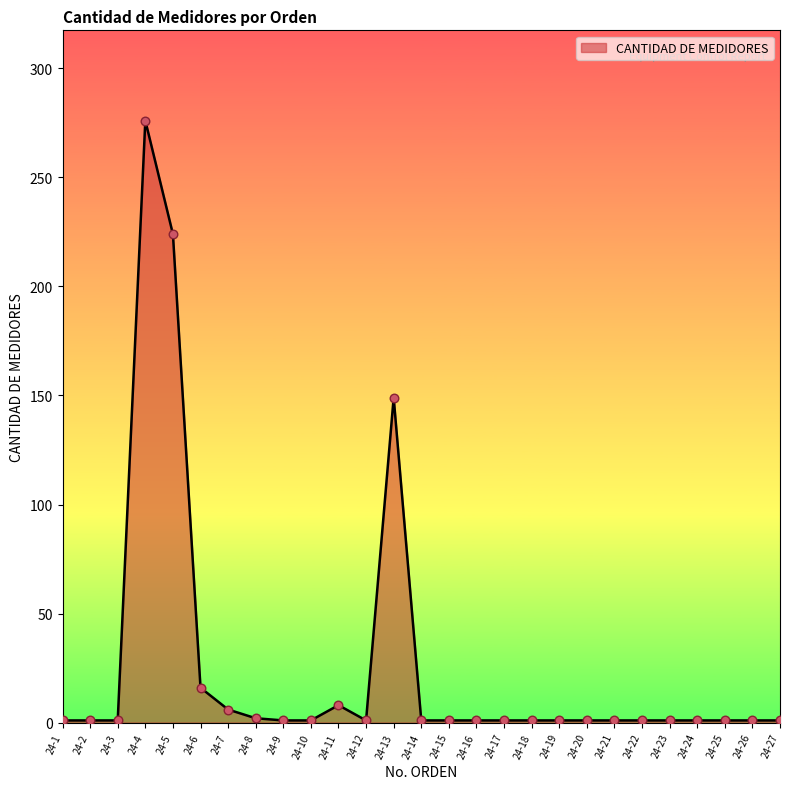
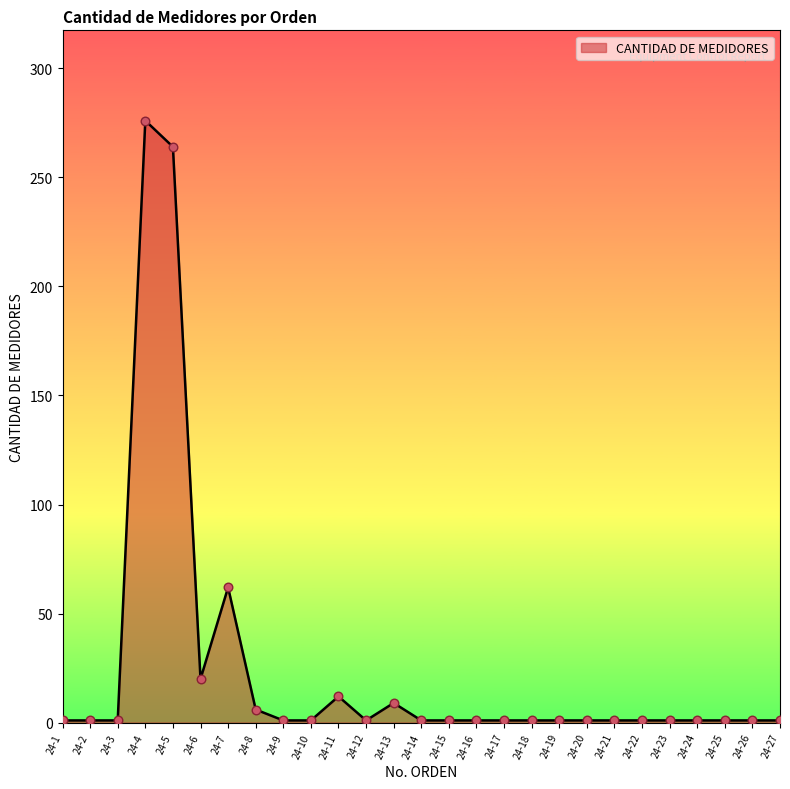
24-5: 224 -> 264
24-6: 16 -> 20
24-7: 6 -> 62
24-8: 2 -> 6
24-11: 8 -> 12
24-13: 149 -> 9
